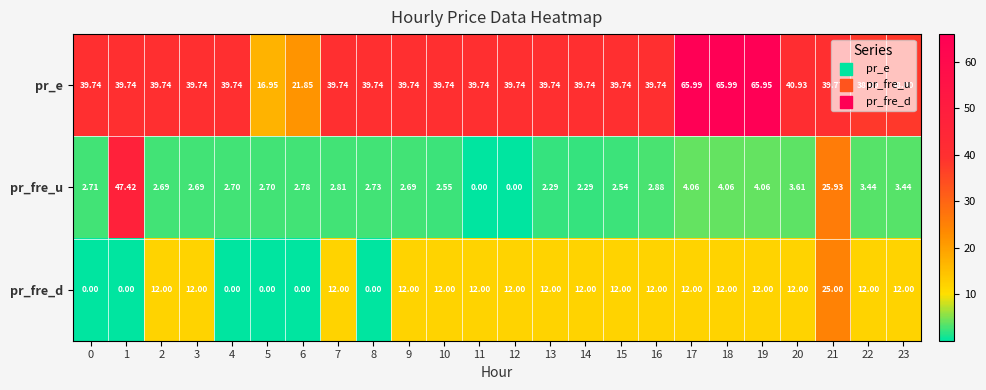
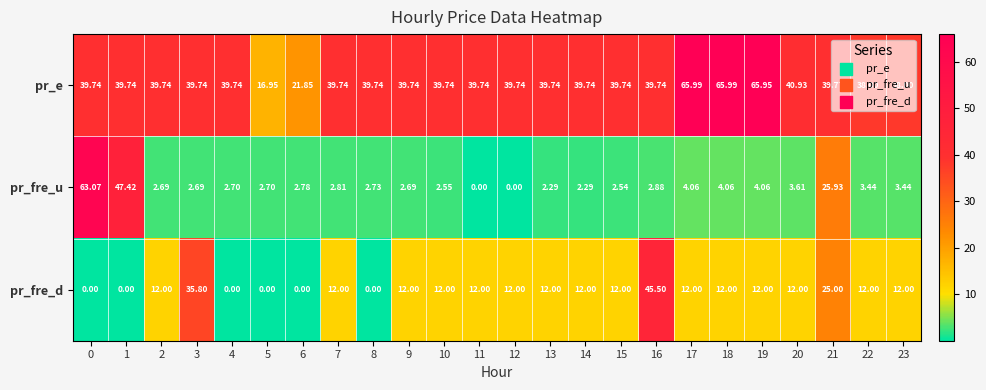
pr_fre_u, 0: 2.71 -> 63.07
pr_fre_d, 3: 12.00 -> 35.80
pr_fre_d, 16: 12.00 -> 45.50
